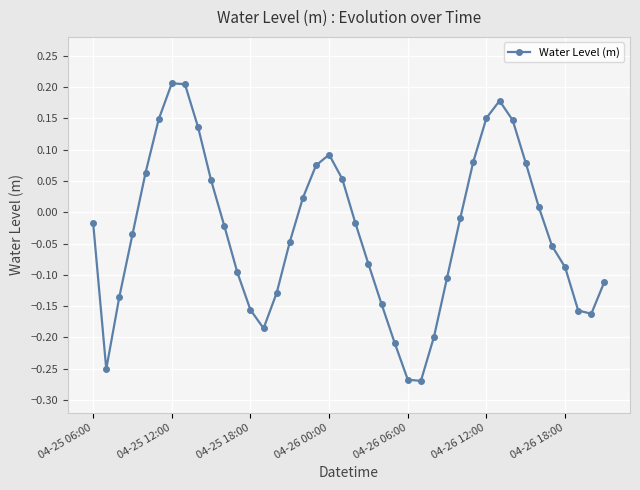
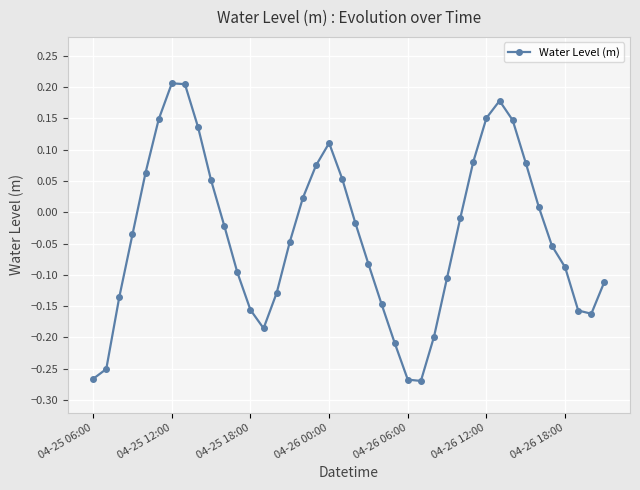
04-25 06:00: -0.02 -> -0.27
04-26 00:00: 0.09 -> 0.11
